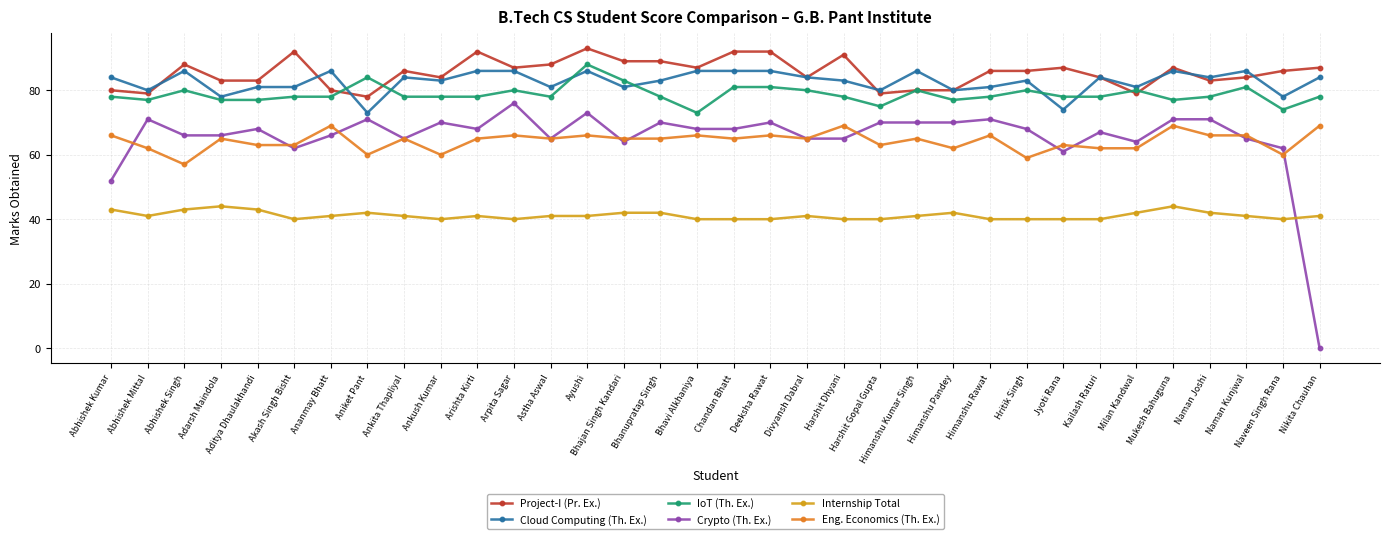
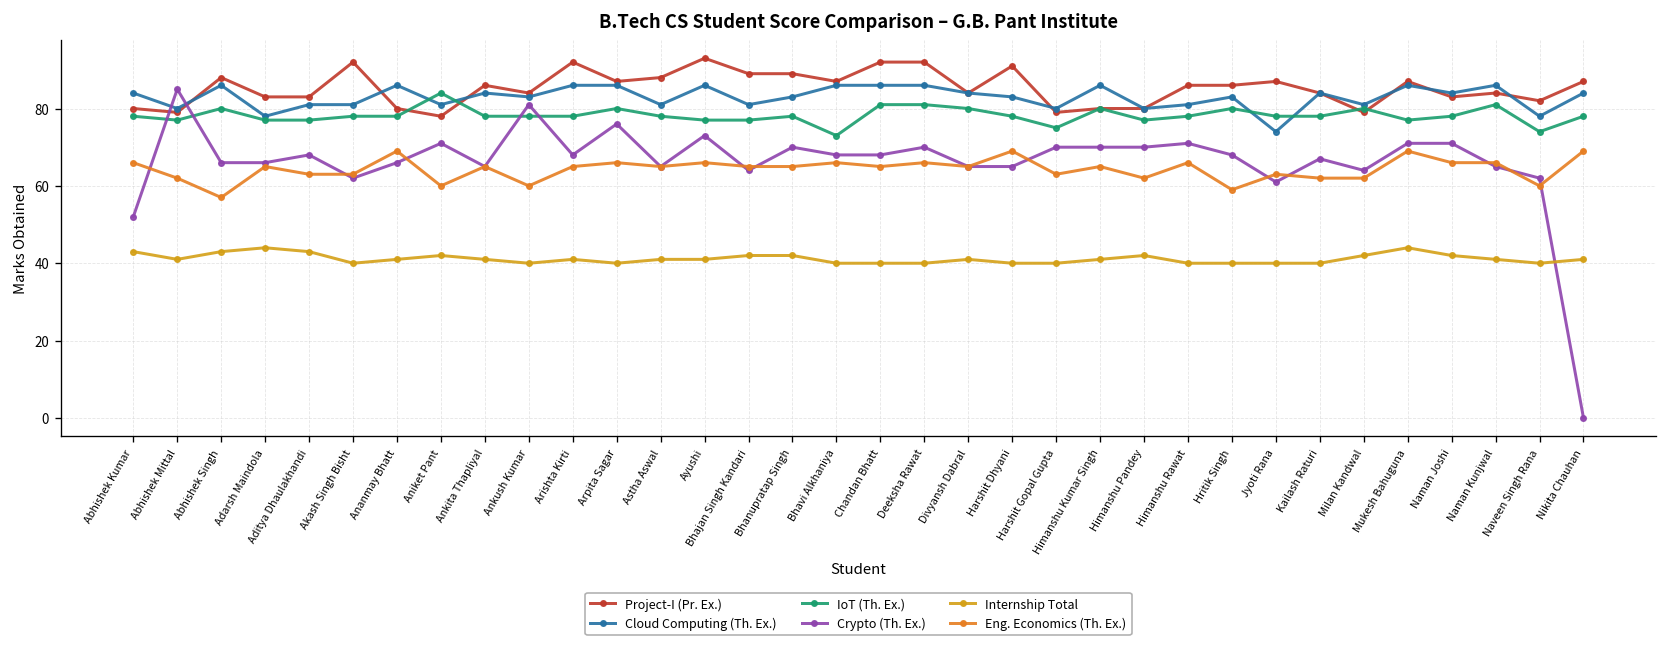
Crypto (Th. Ex.), Abhishek Mittal: 71 -> 85
Cloud Computing (Th. Ex.), Aniket Pant: 73 -> 81
Crypto (Th. Ex.), Ankush Kumar: 70 -> 81
IoT (Th. Ex.), Ayushi: 88 -> 77
IoT (Th. Ex.), Bhajan Singh Kandari: 83 -> 77
Project-I (Pr. Ex.), Naveen Singh Rana: 86 -> 82
